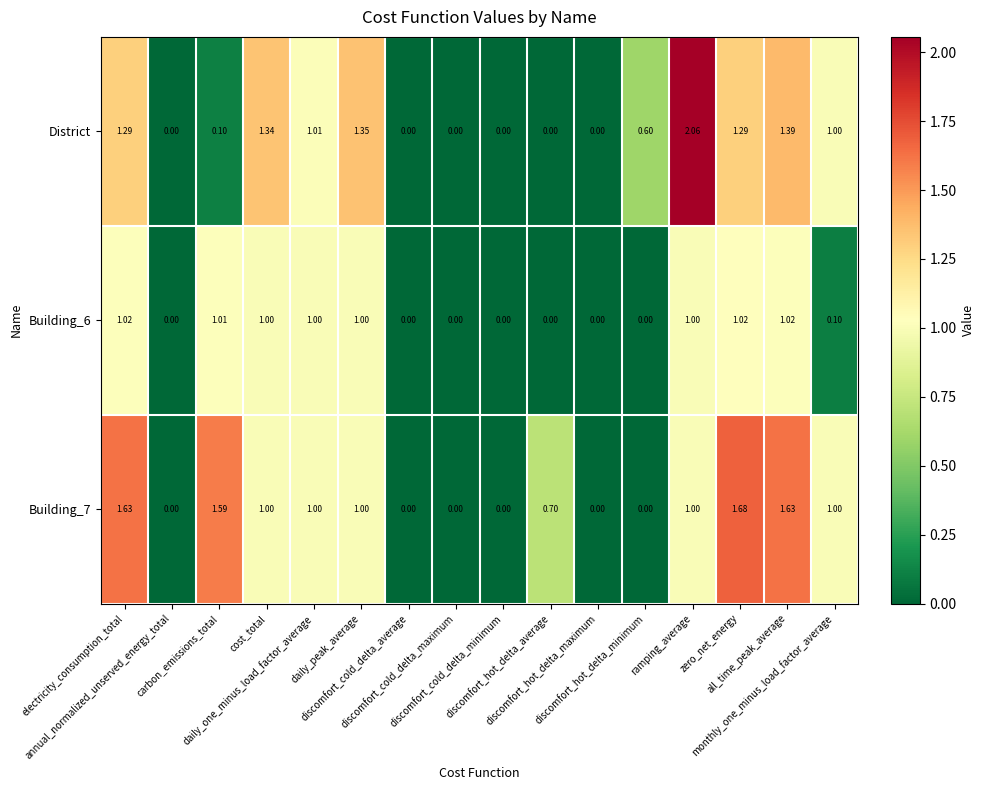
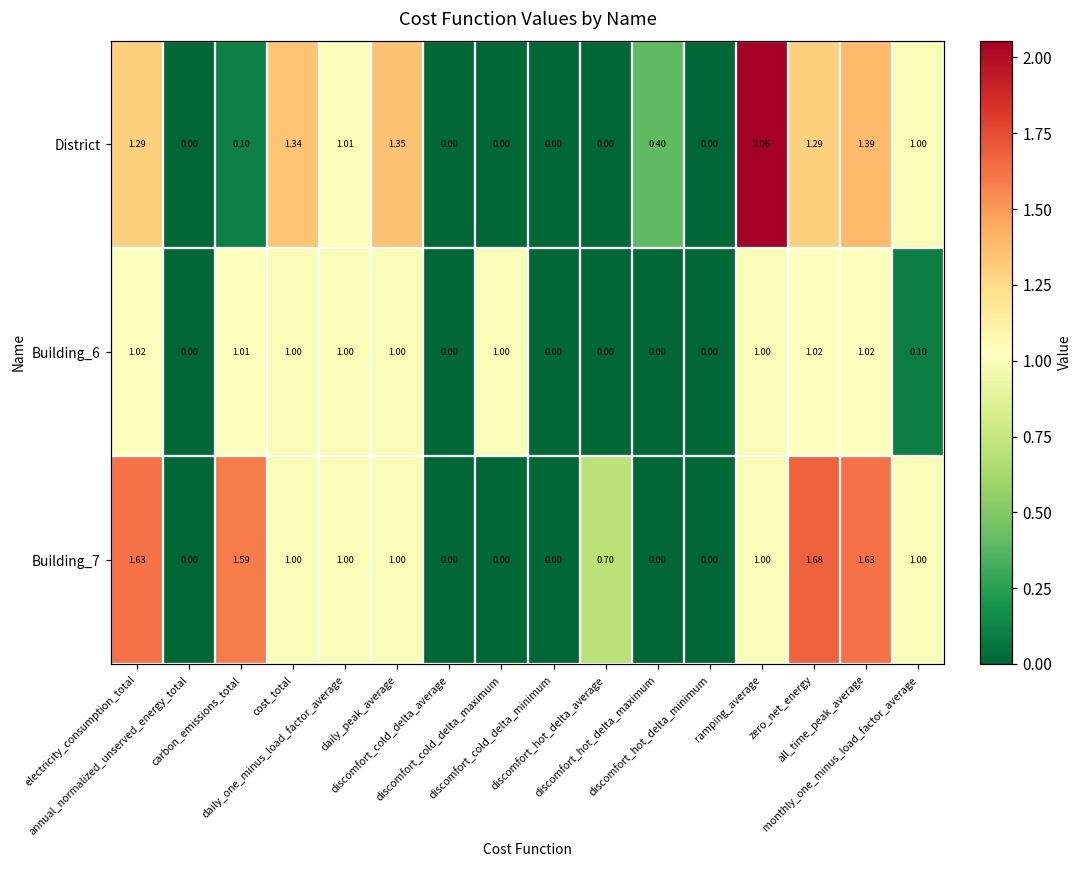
District, discomfort_hot_delta_maximum: 0.00 -> 0.40
District, discomfort_hot_delta_minimum: 0.60 -> 0.00
Building_6, discomfort_cold_delta_maximum: 0.00 -> 1.00
